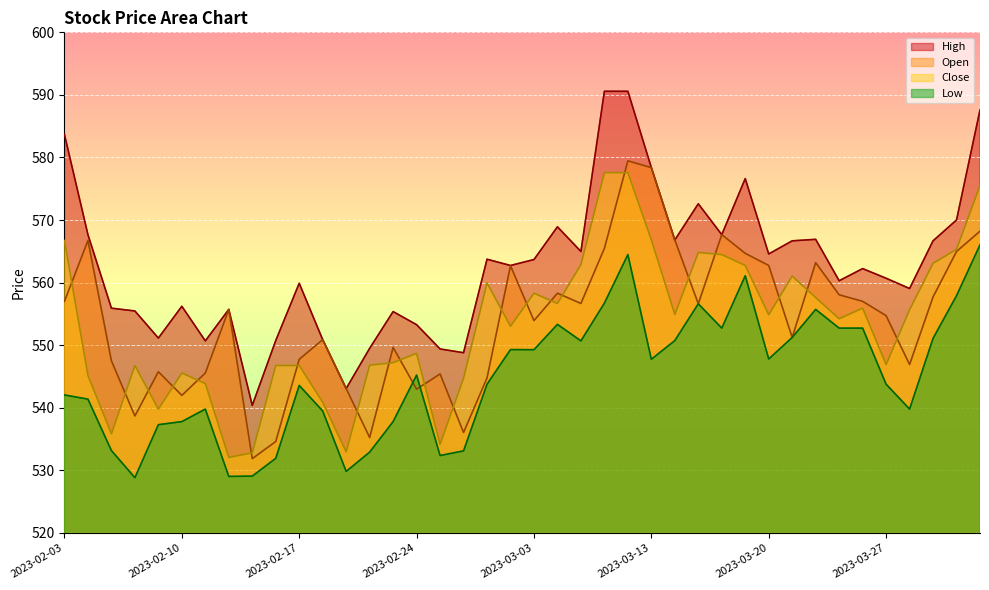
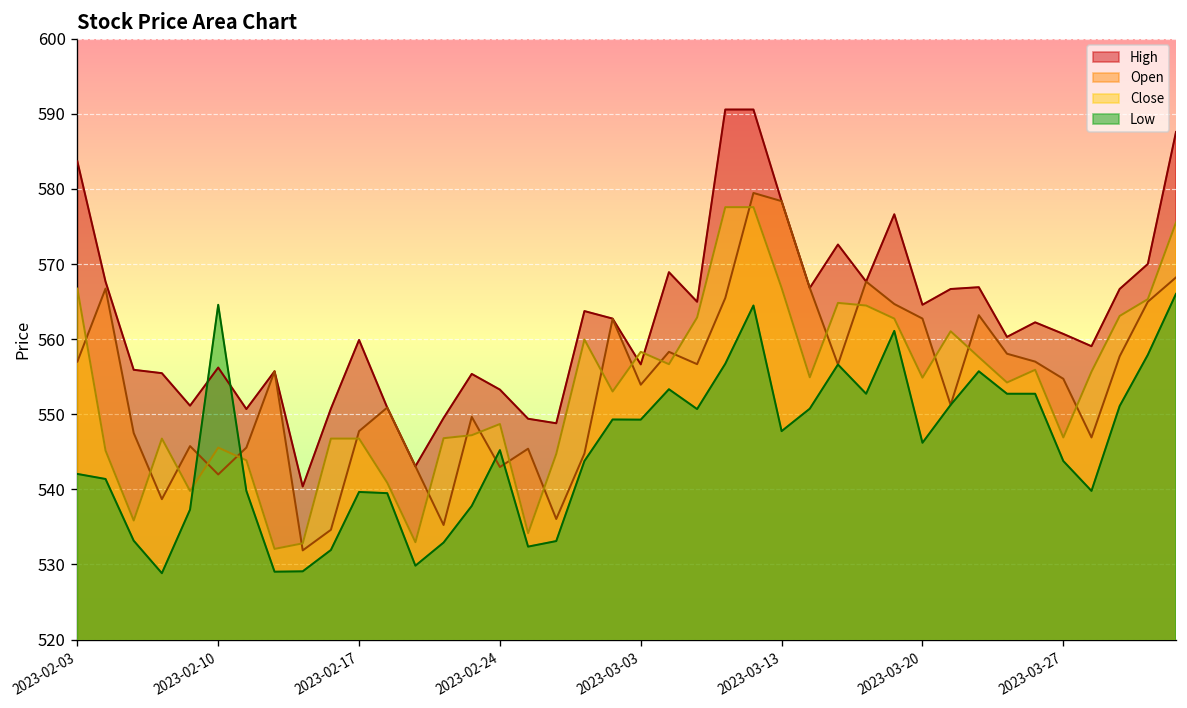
Low, 2023-02-10: 538 -> 565
Low, 2023-02-17: 544 -> 540
High, 2023-03-03: 564 -> 557
Low, 2023-03-20: 548 -> 546
